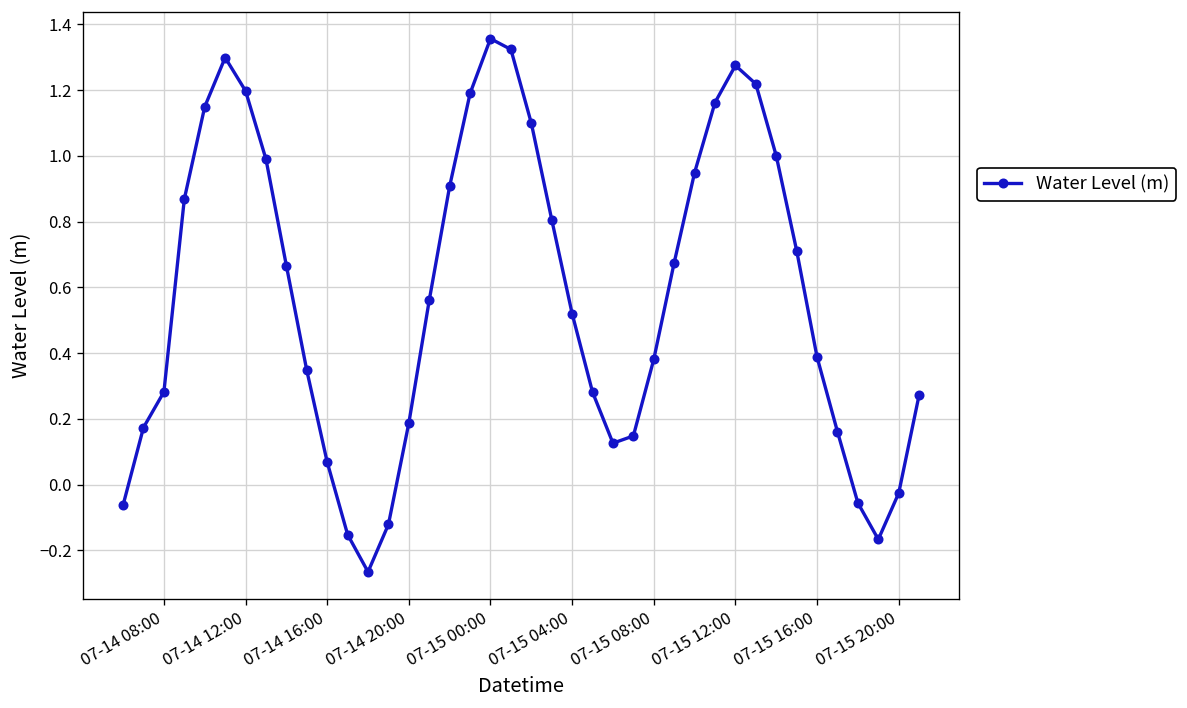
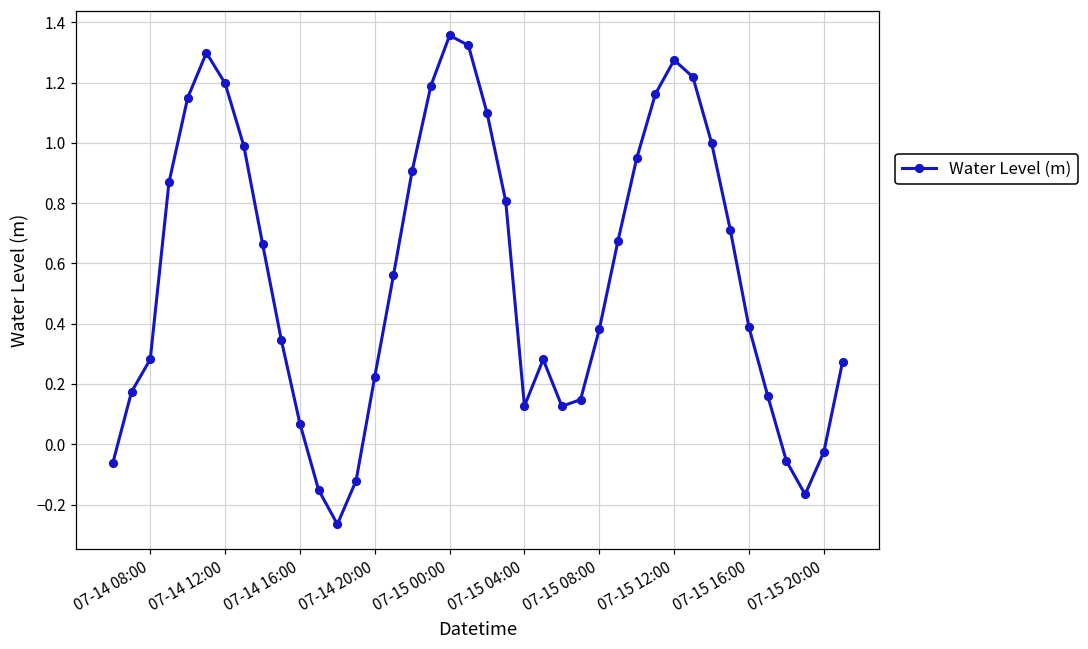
07-14 20:00: 0.19 -> 0.22
07-15 04:00: 0.52 -> 0.13
